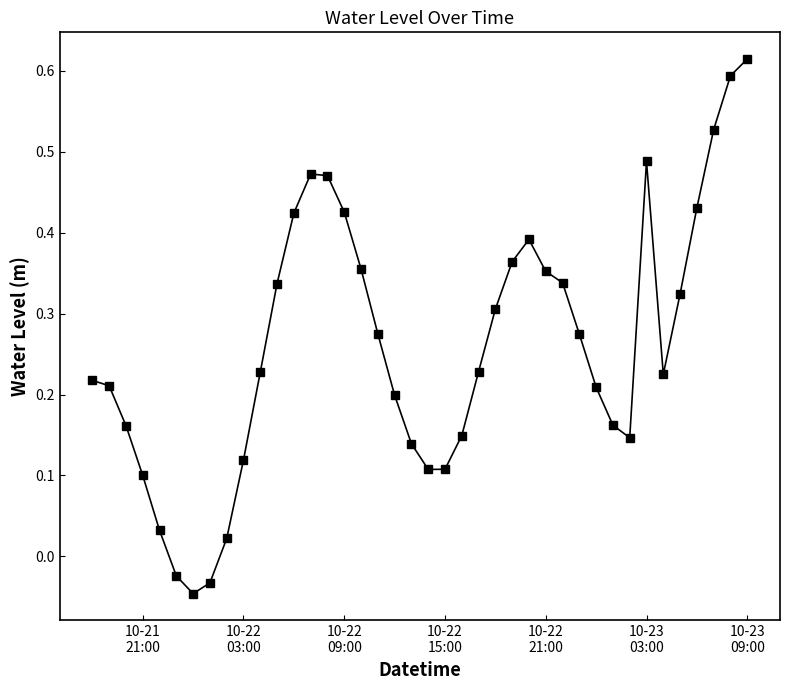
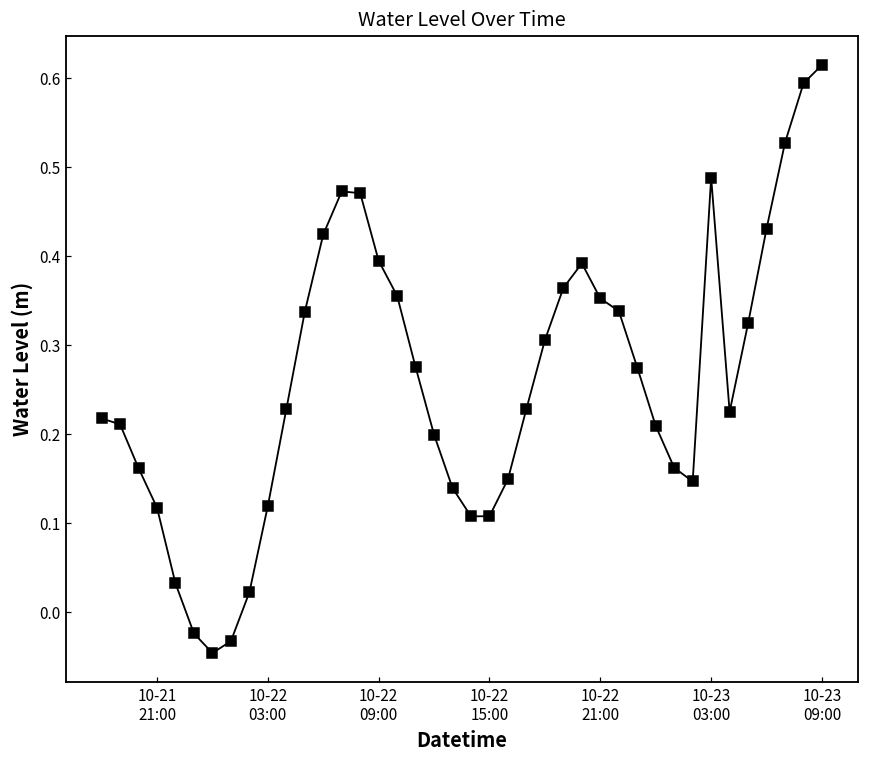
10-21 21:00: 0.10 -> 0.12
10-22 09:00: 0.43 -> 0.39
